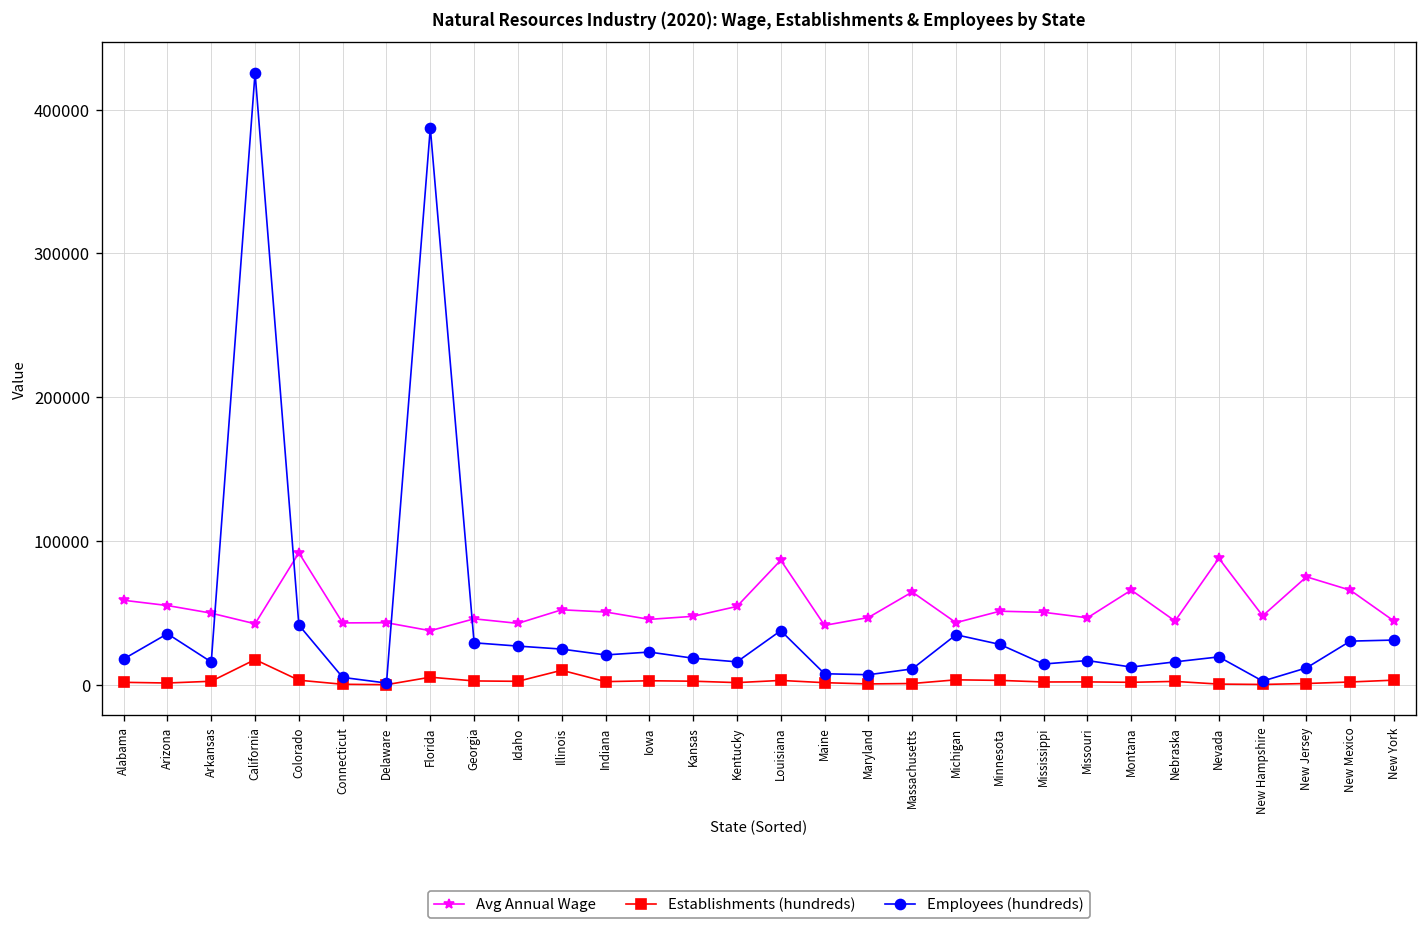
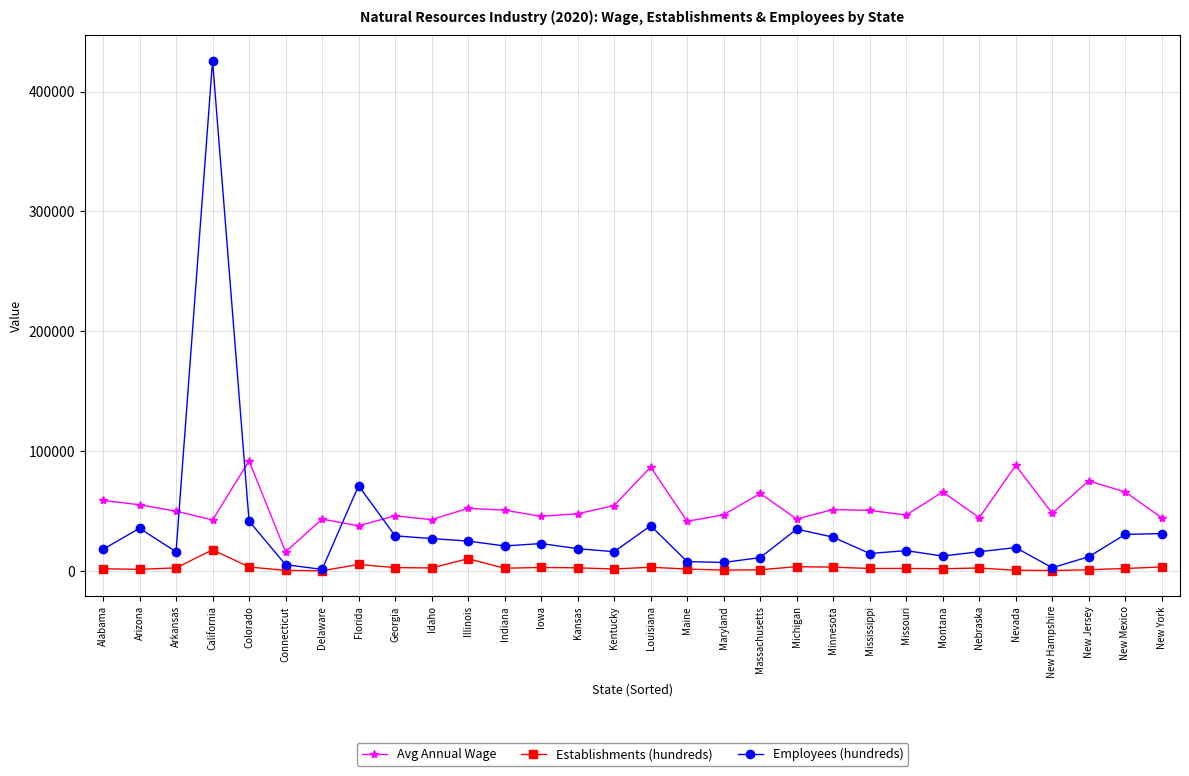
Avg Annual Wage, Connecticut: 43000 -> 16000
Employees (hundreds), Florida: 387000 -> 71000
